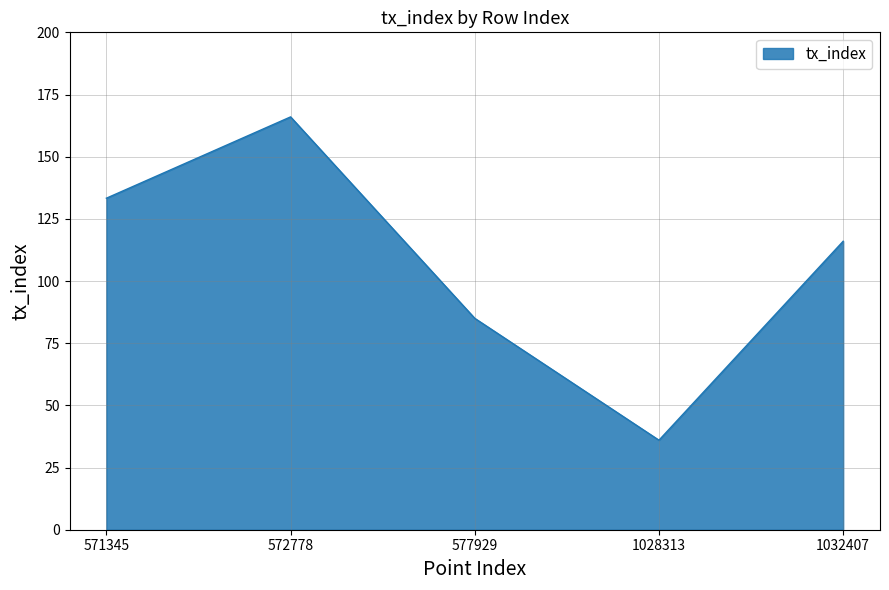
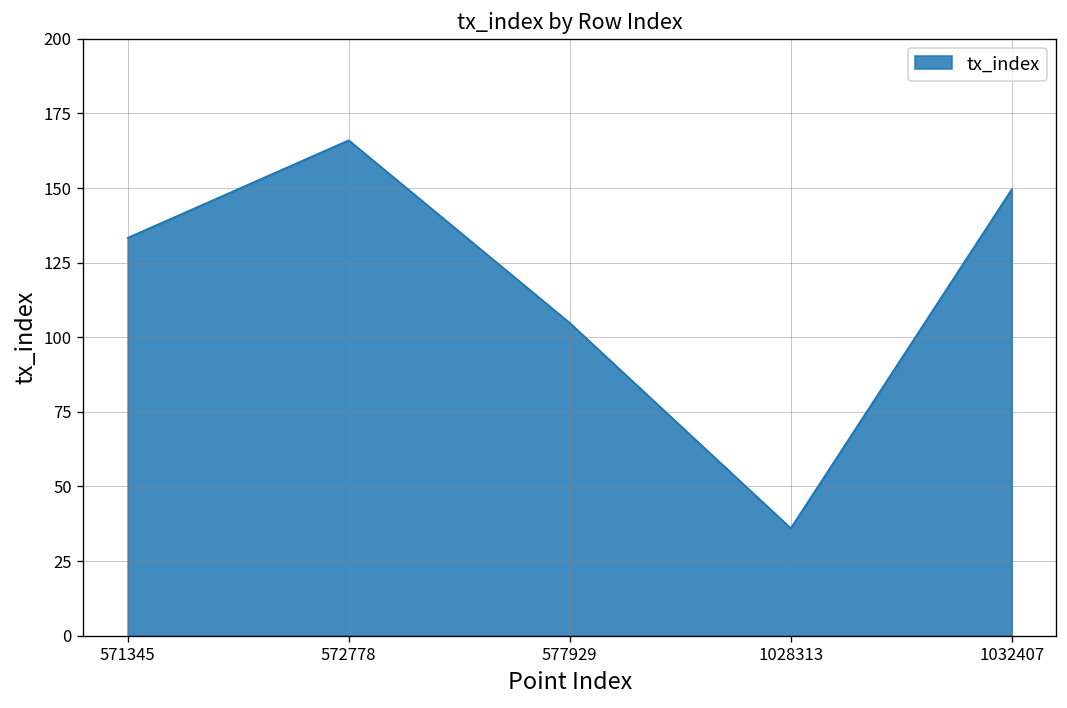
577929: 85 -> 105
1032407: 116 -> 150
